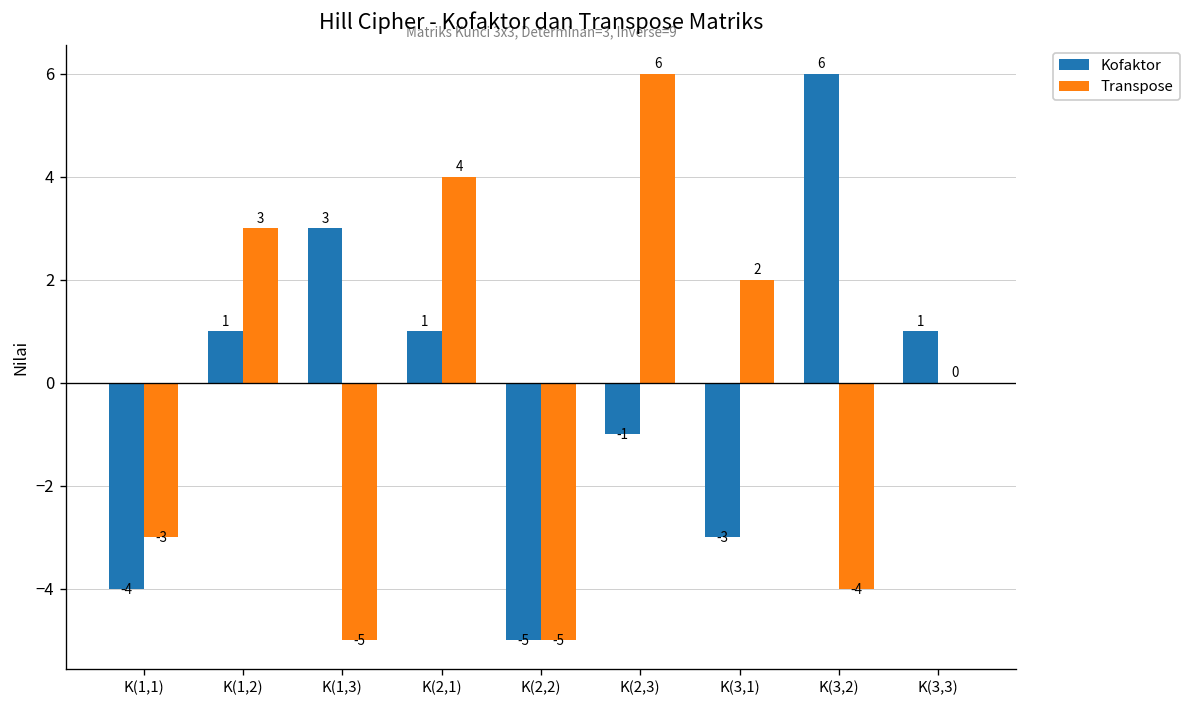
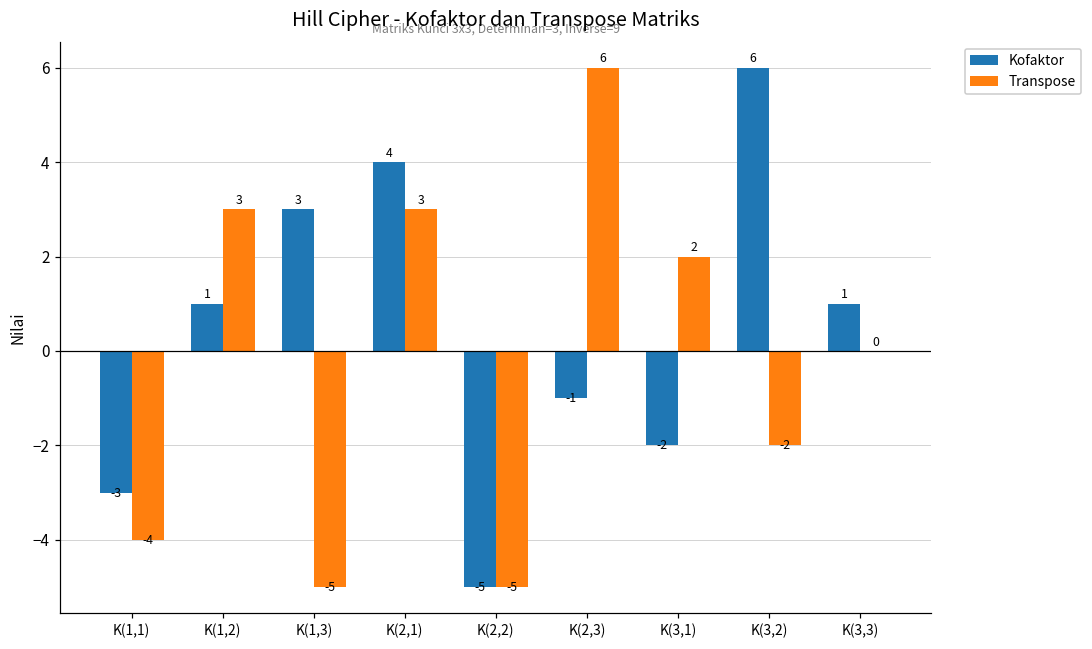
Kofaktor, K(1,1): -4 -> -3
Transpose, K(1,1): -3 -> -4
Kofaktor, K(2,1): 1 -> 4
Transpose, K(2,1): 4 -> 3
Kofaktor, K(3,1): -3 -> -2
Transpose, K(3,2): -4 -> -2
